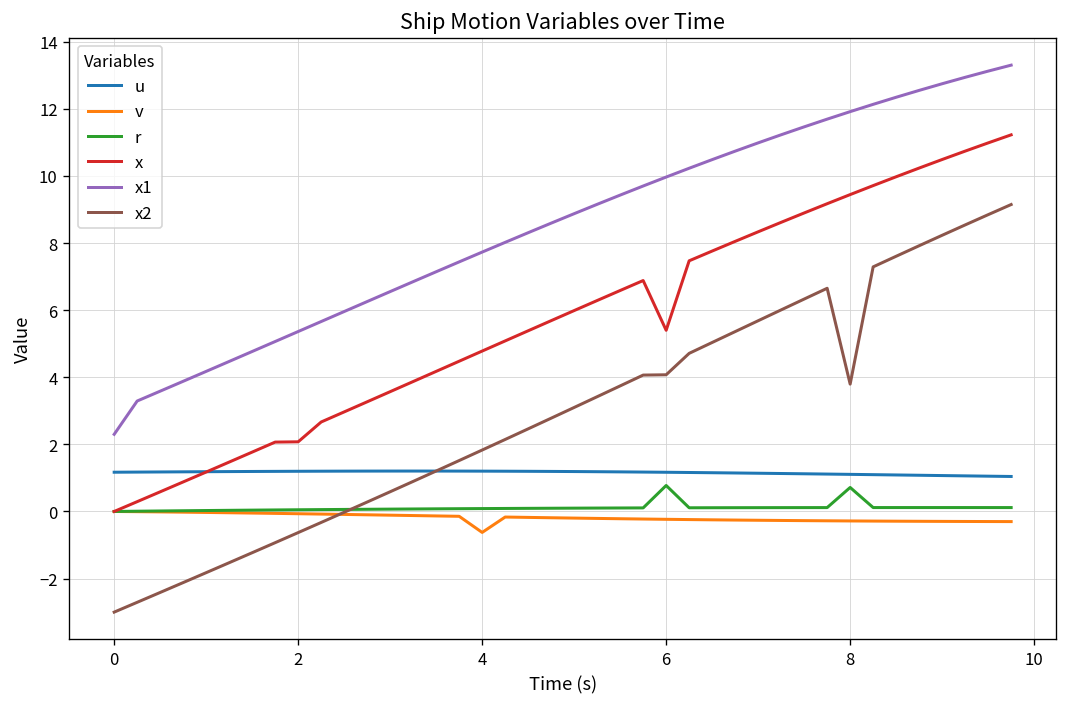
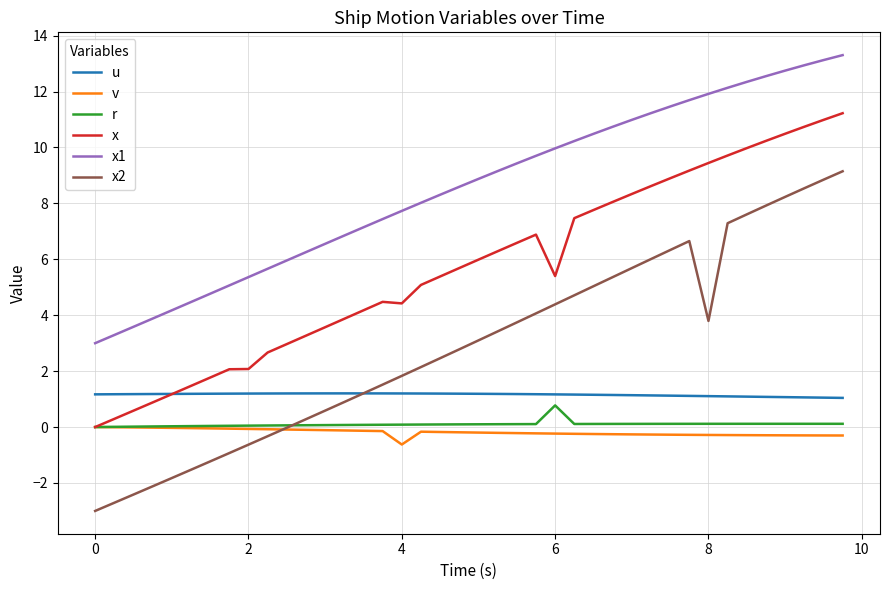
x1, 0: 2.3 -> 3.0
x, 4: 4.8 -> 4.4
x2, 6: 4.1 -> 4.4
r, 8: 0.7 -> 0.1
